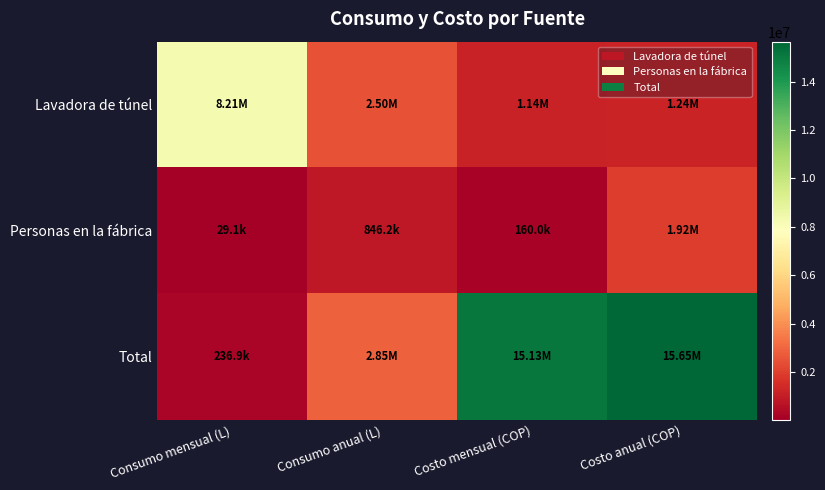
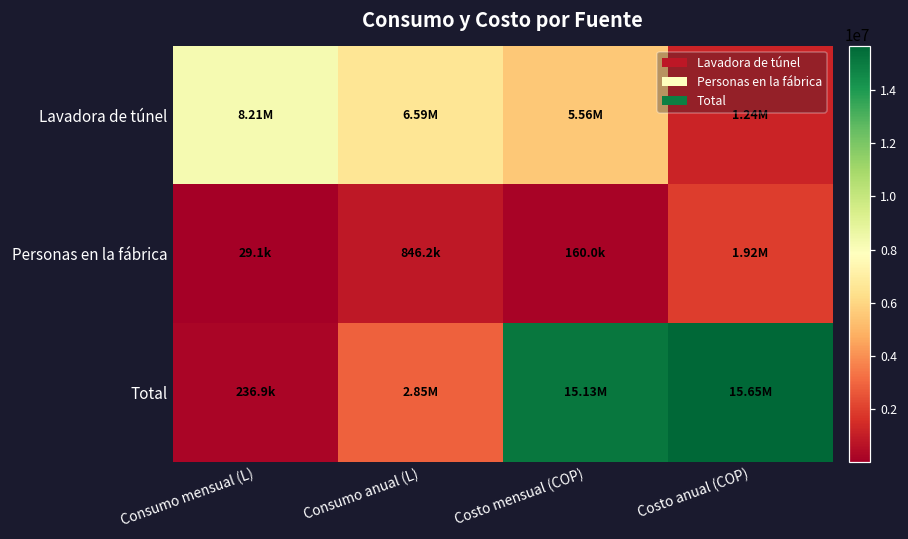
Lavadora de túnel, Consumo anual (L): 2.50M -> 6.59M
Lavadora de túnel, Costo mensual (COP): 1.14M -> 5.56M
